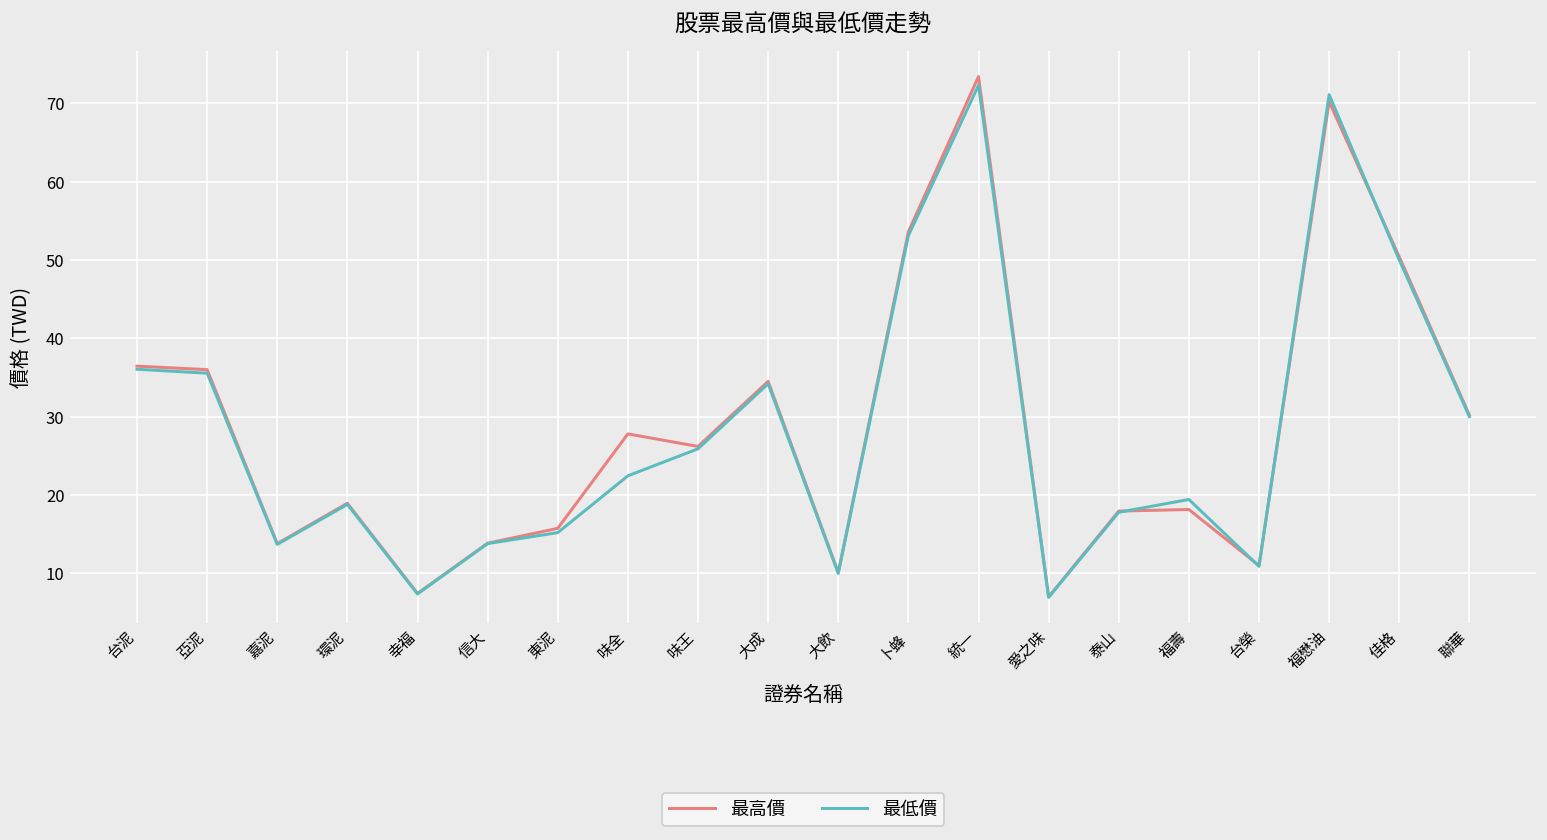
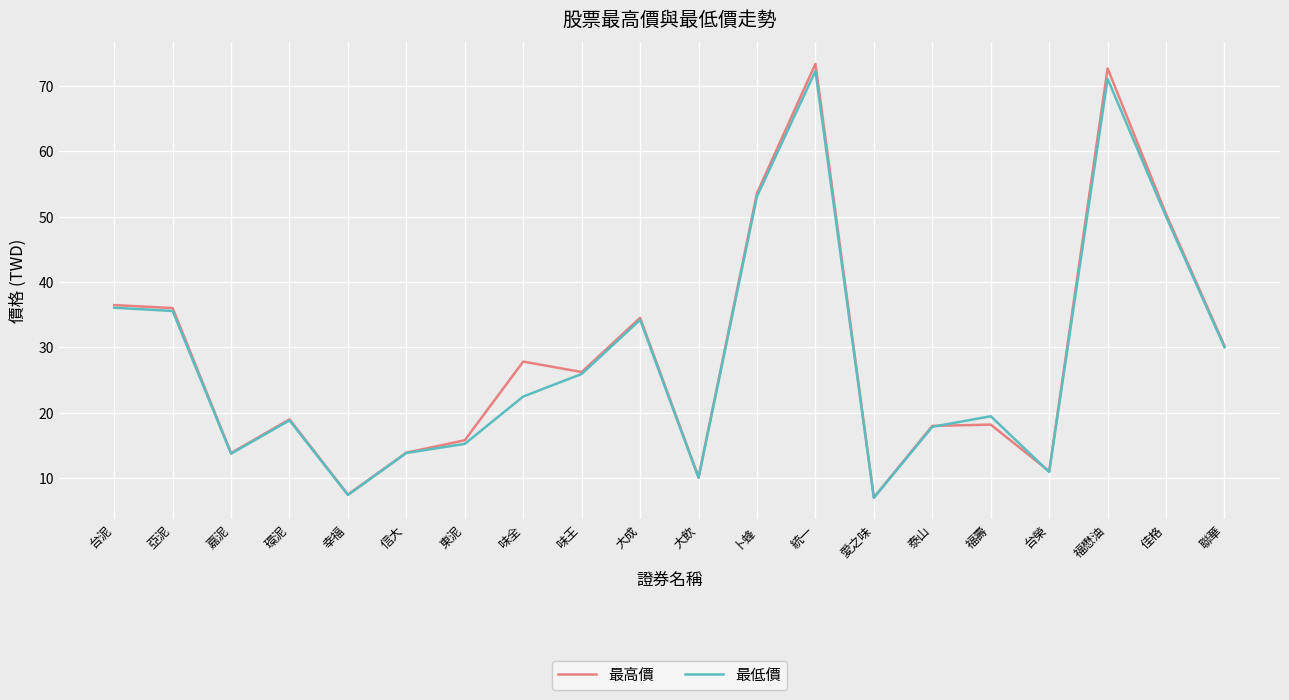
最高價, 福懋油: 70 -> 73
